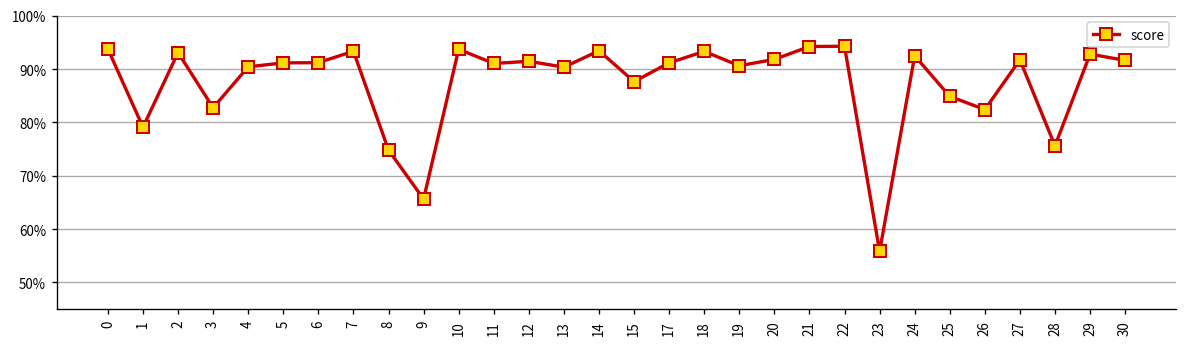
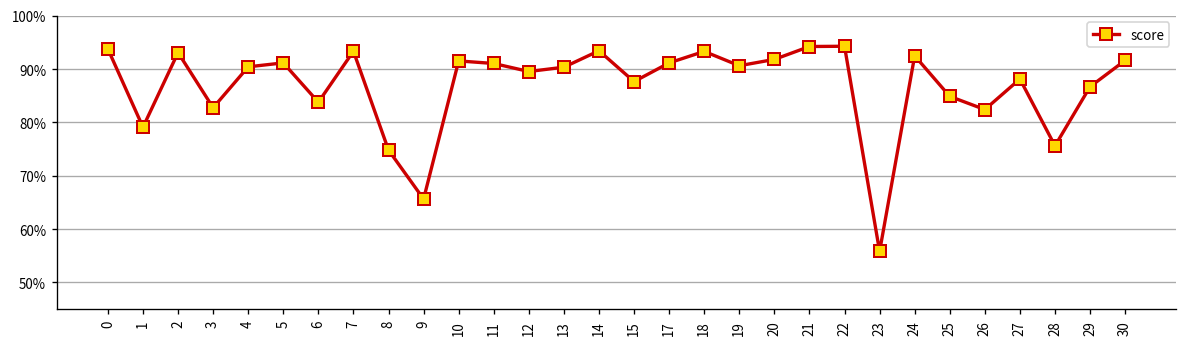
6: 91% -> 84%
10: 94% -> 92%
12: 91% -> 90%
27: 92% -> 88%
29: 93% -> 87%
